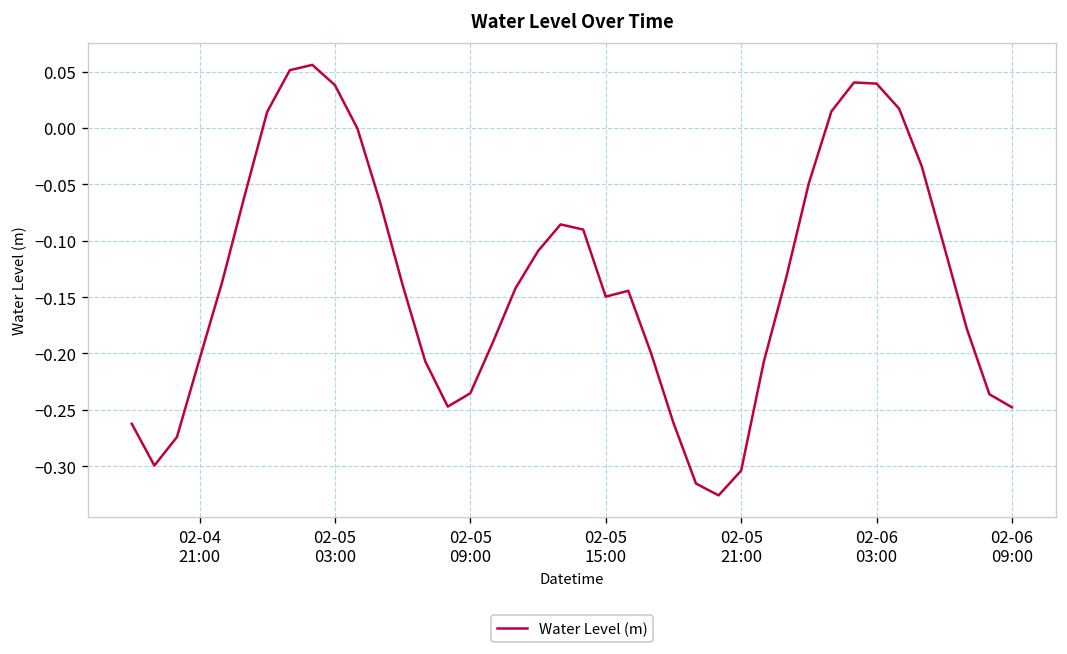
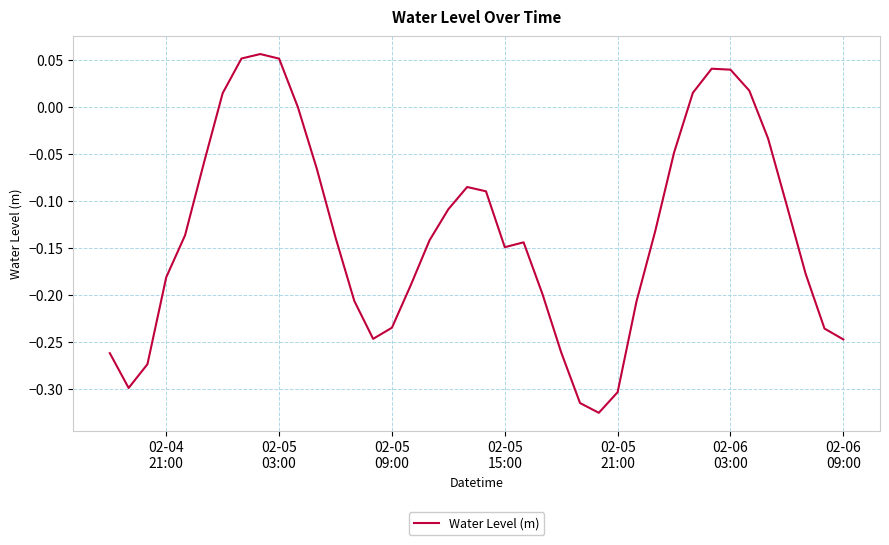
02-04 21:00: -0.21 -> -0.18
02-05 03:00: 0.04 -> 0.05
